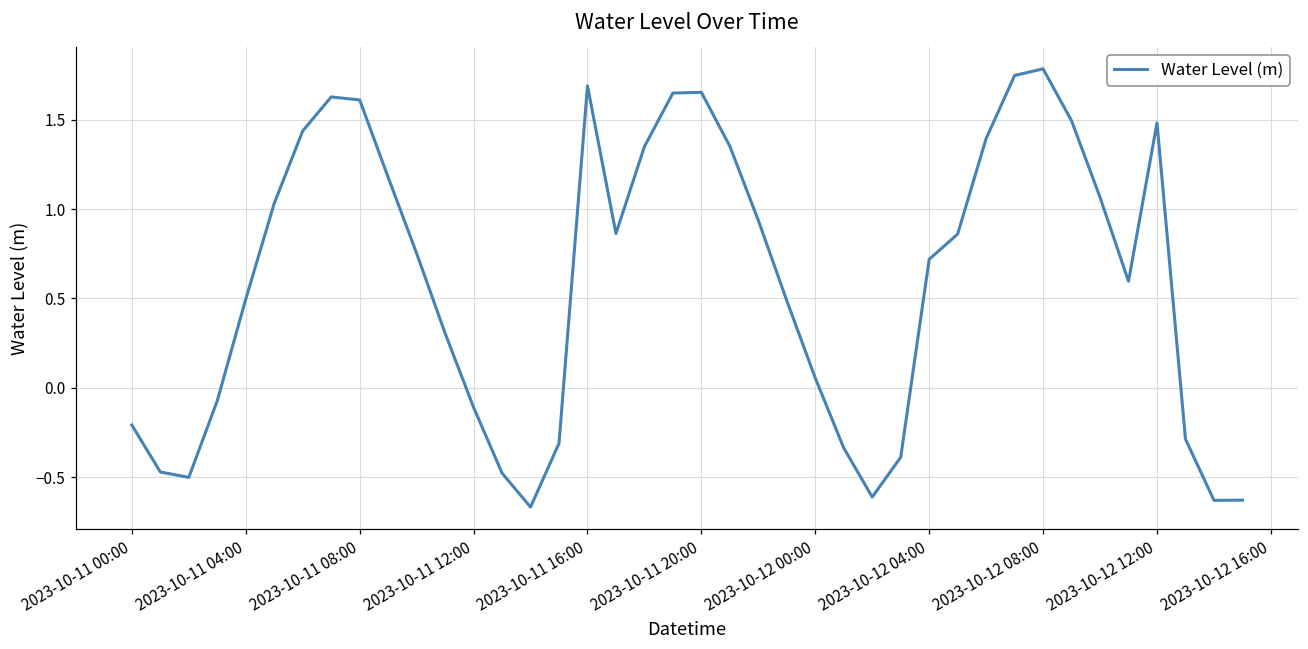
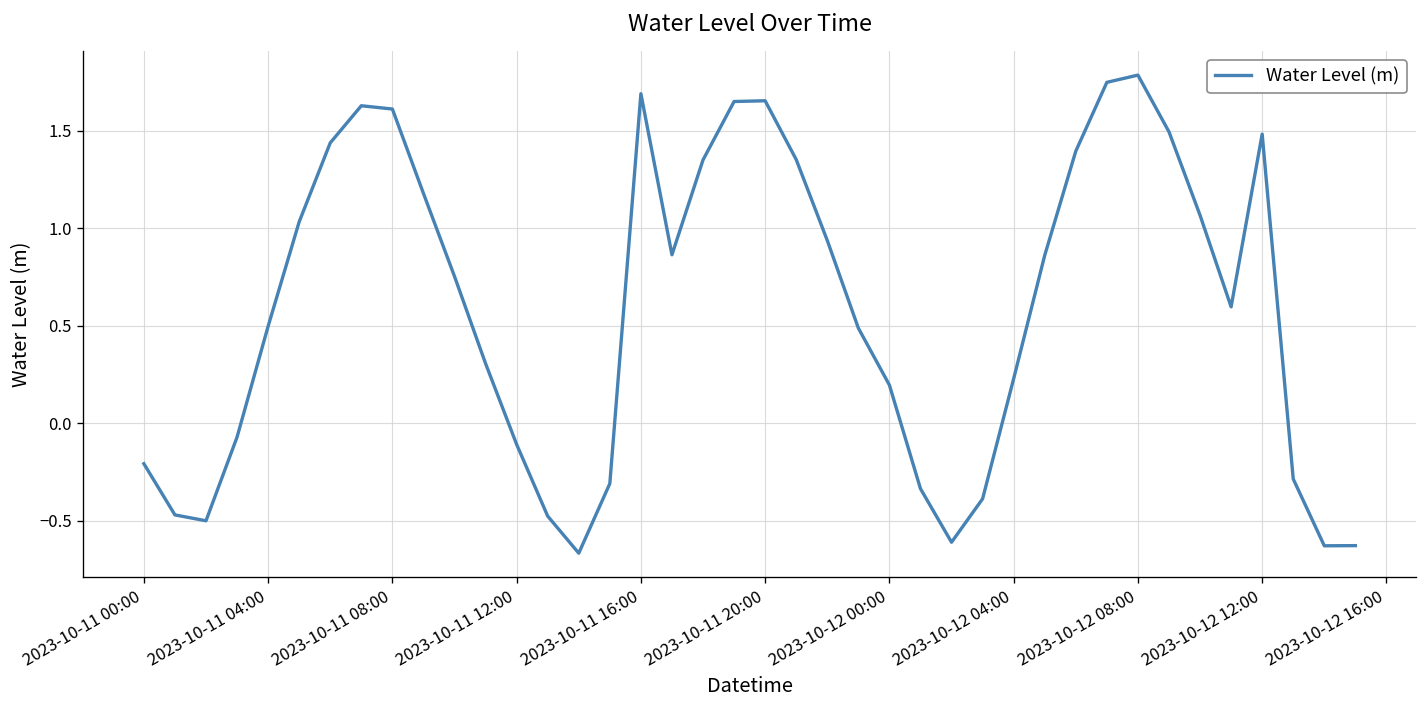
2023-10-12 00:00: 0.05 -> 0.19
2023-10-12 04:00: 0.72 -> 0.23
